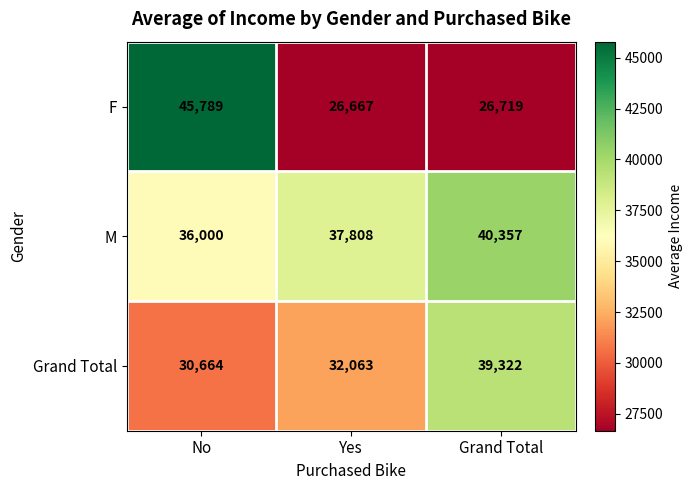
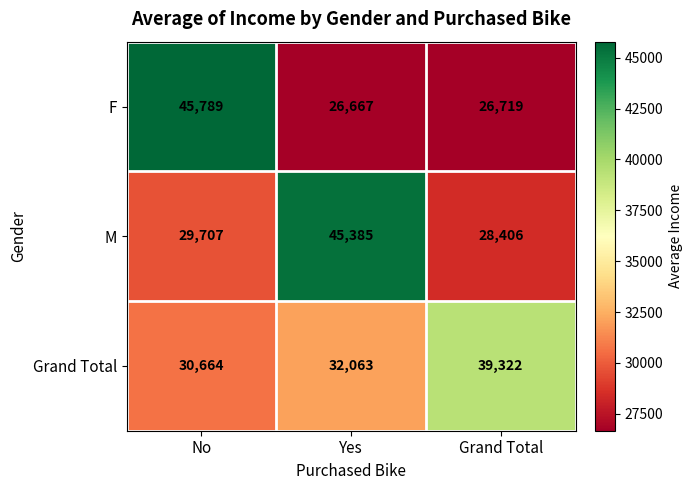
M, No: 36,000 -> 29,707
M, Yes: 37,808 -> 45,385
M, Grand Total: 40,357 -> 28,406
